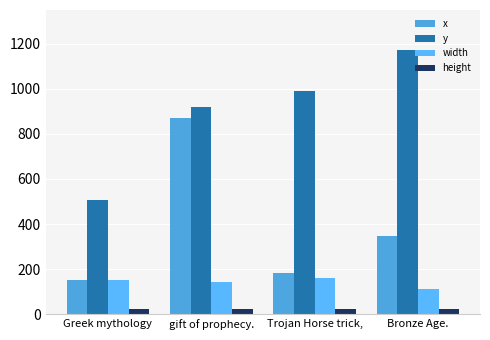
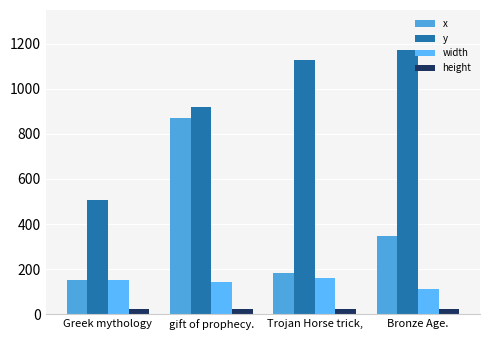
y, Trojan Horse trick,: 990 -> 1130
